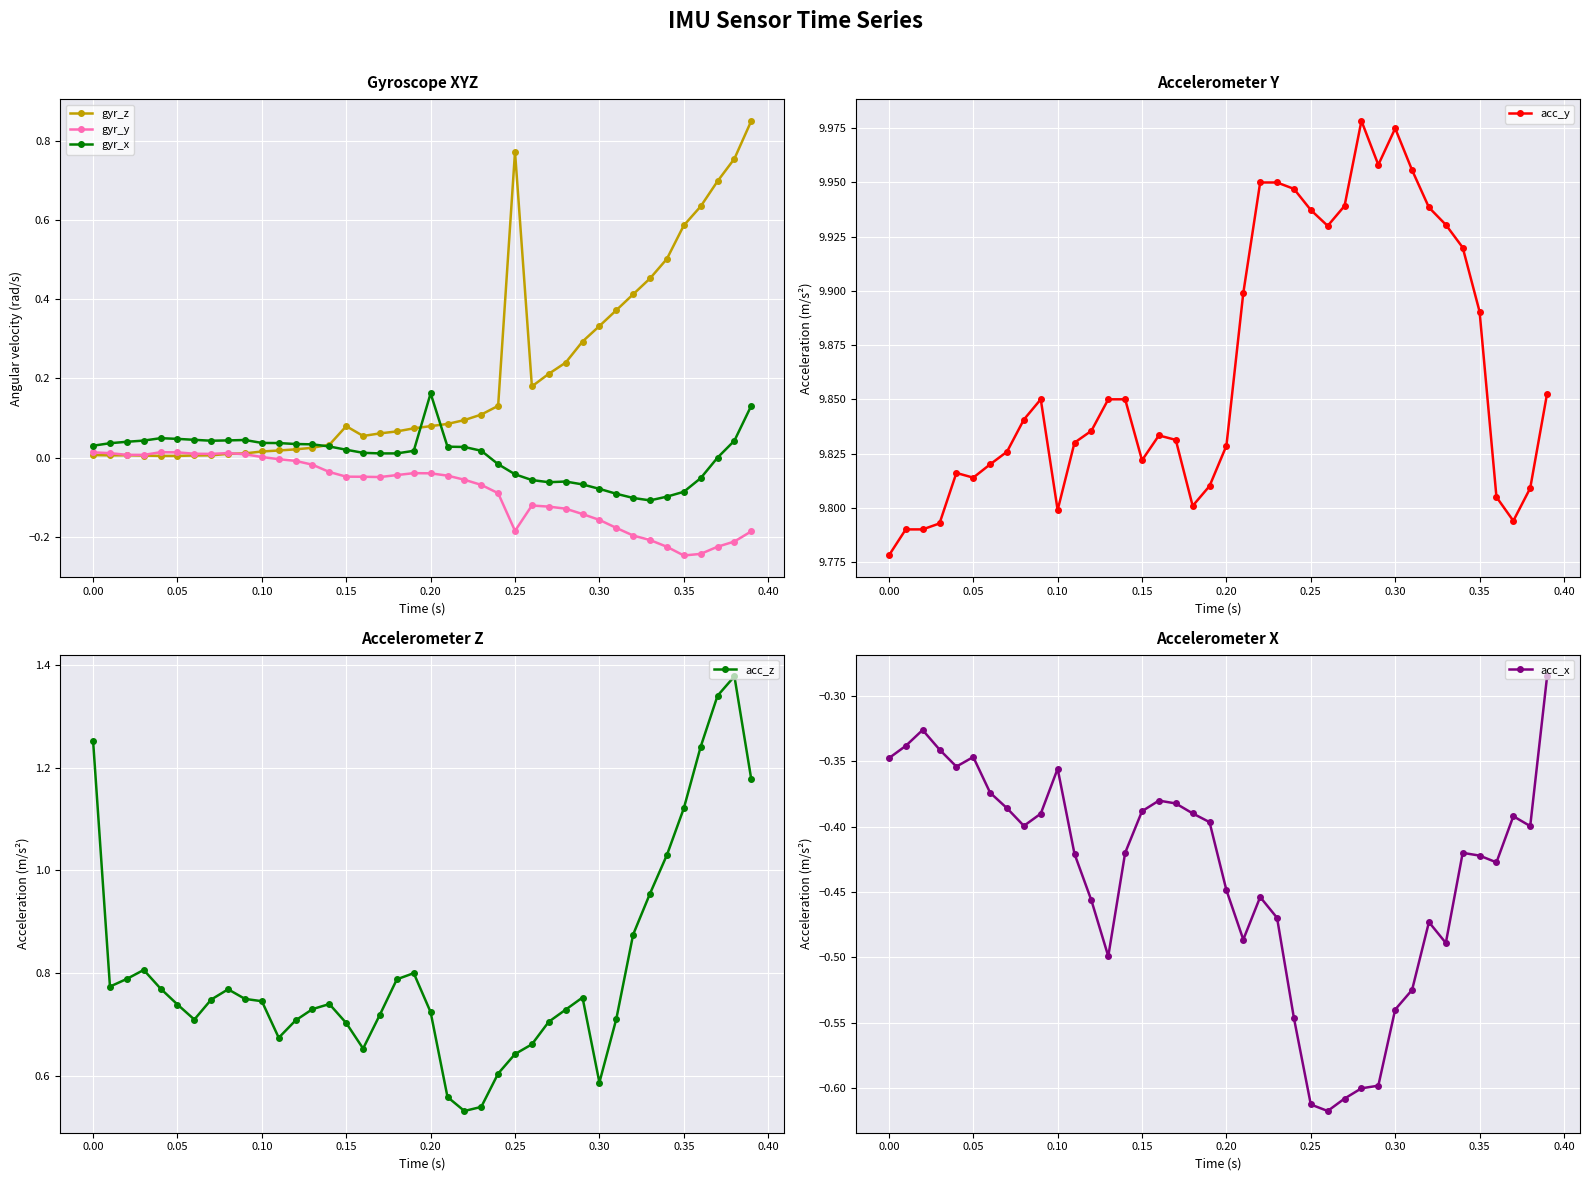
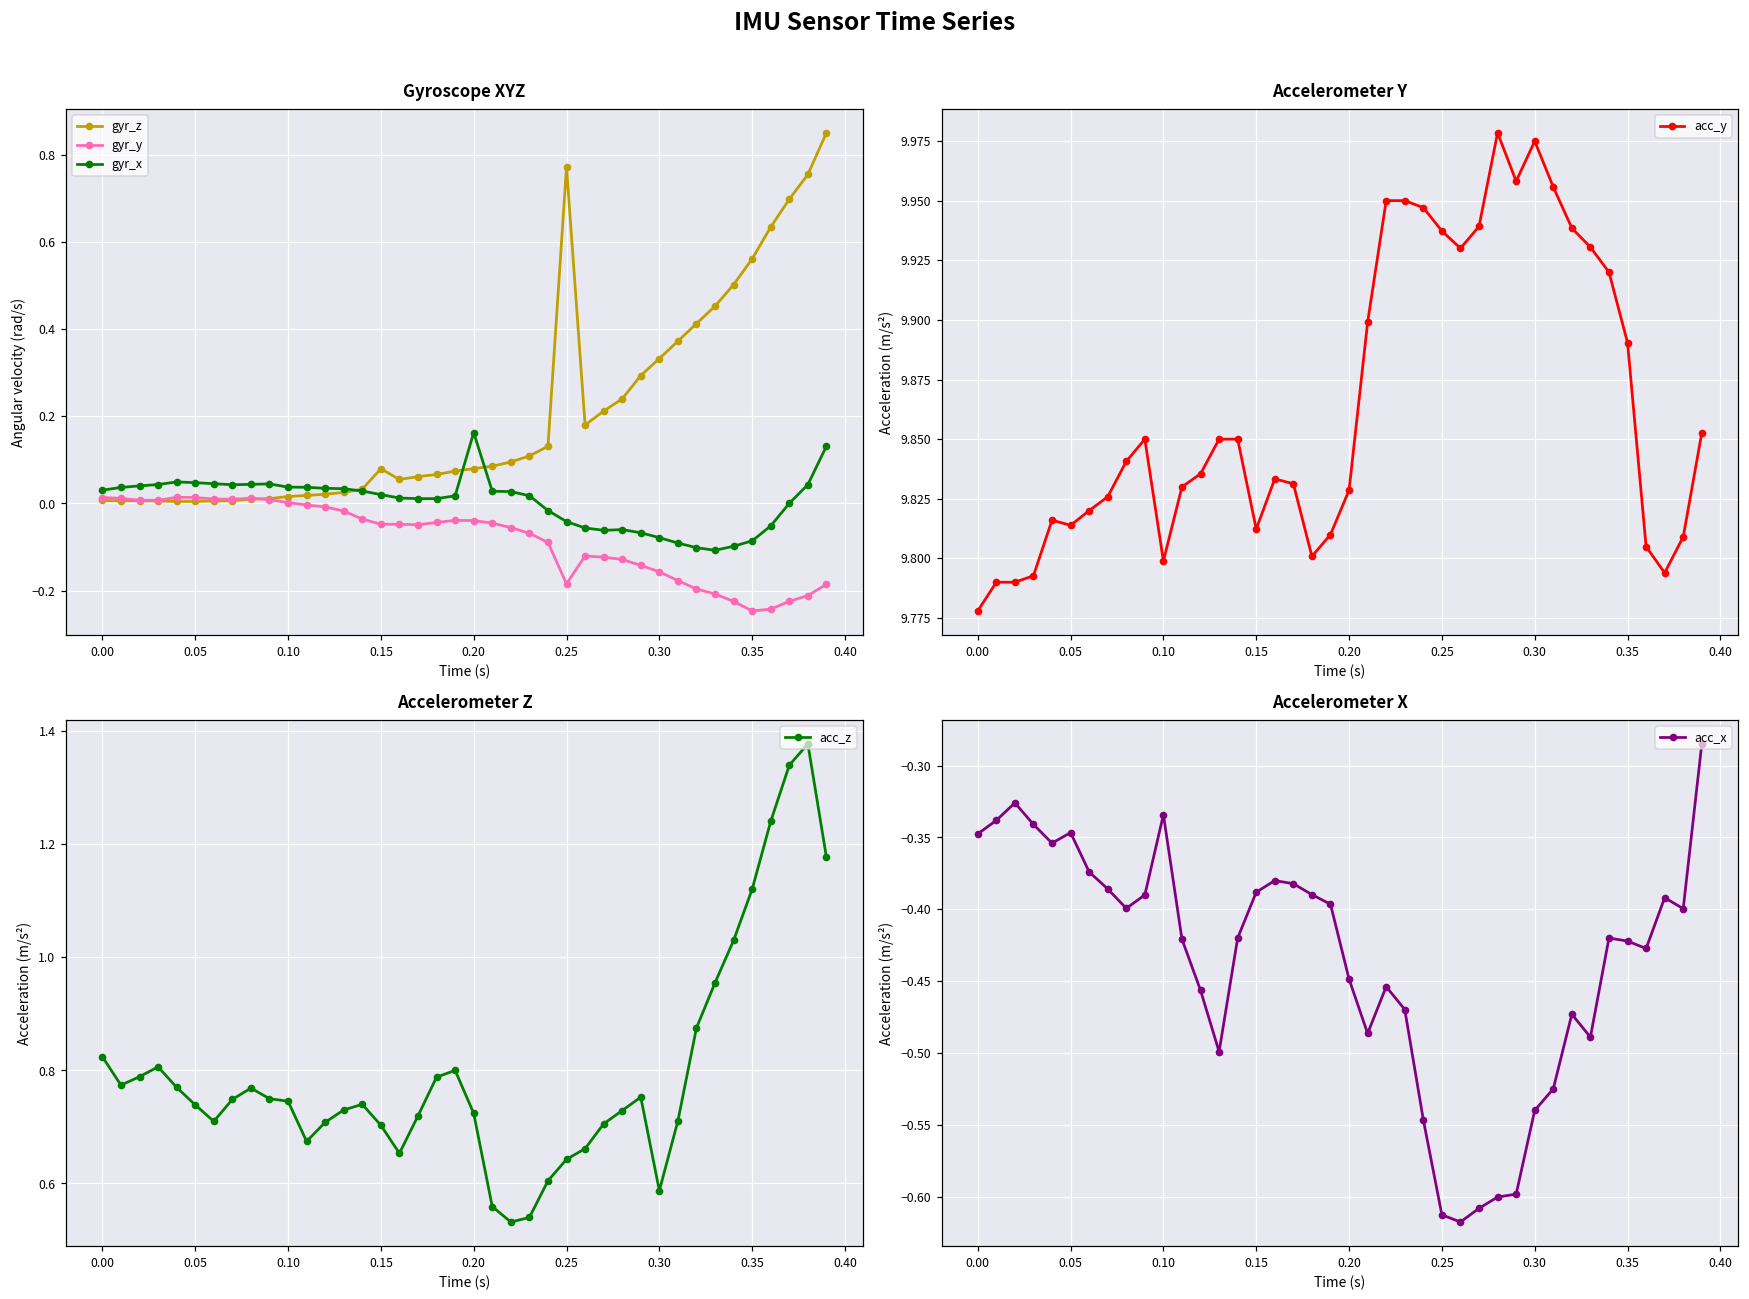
Gyroscope XYZ, gyr_z, 0.35: 0.59 -> 0.56
Accelerometer Y, 0.15: 9.822 -> 9.812
Accelerometer Z, 0.00: 1.25 -> 0.82
Accelerometer X, 0.10: -0.356 -> -0.334
